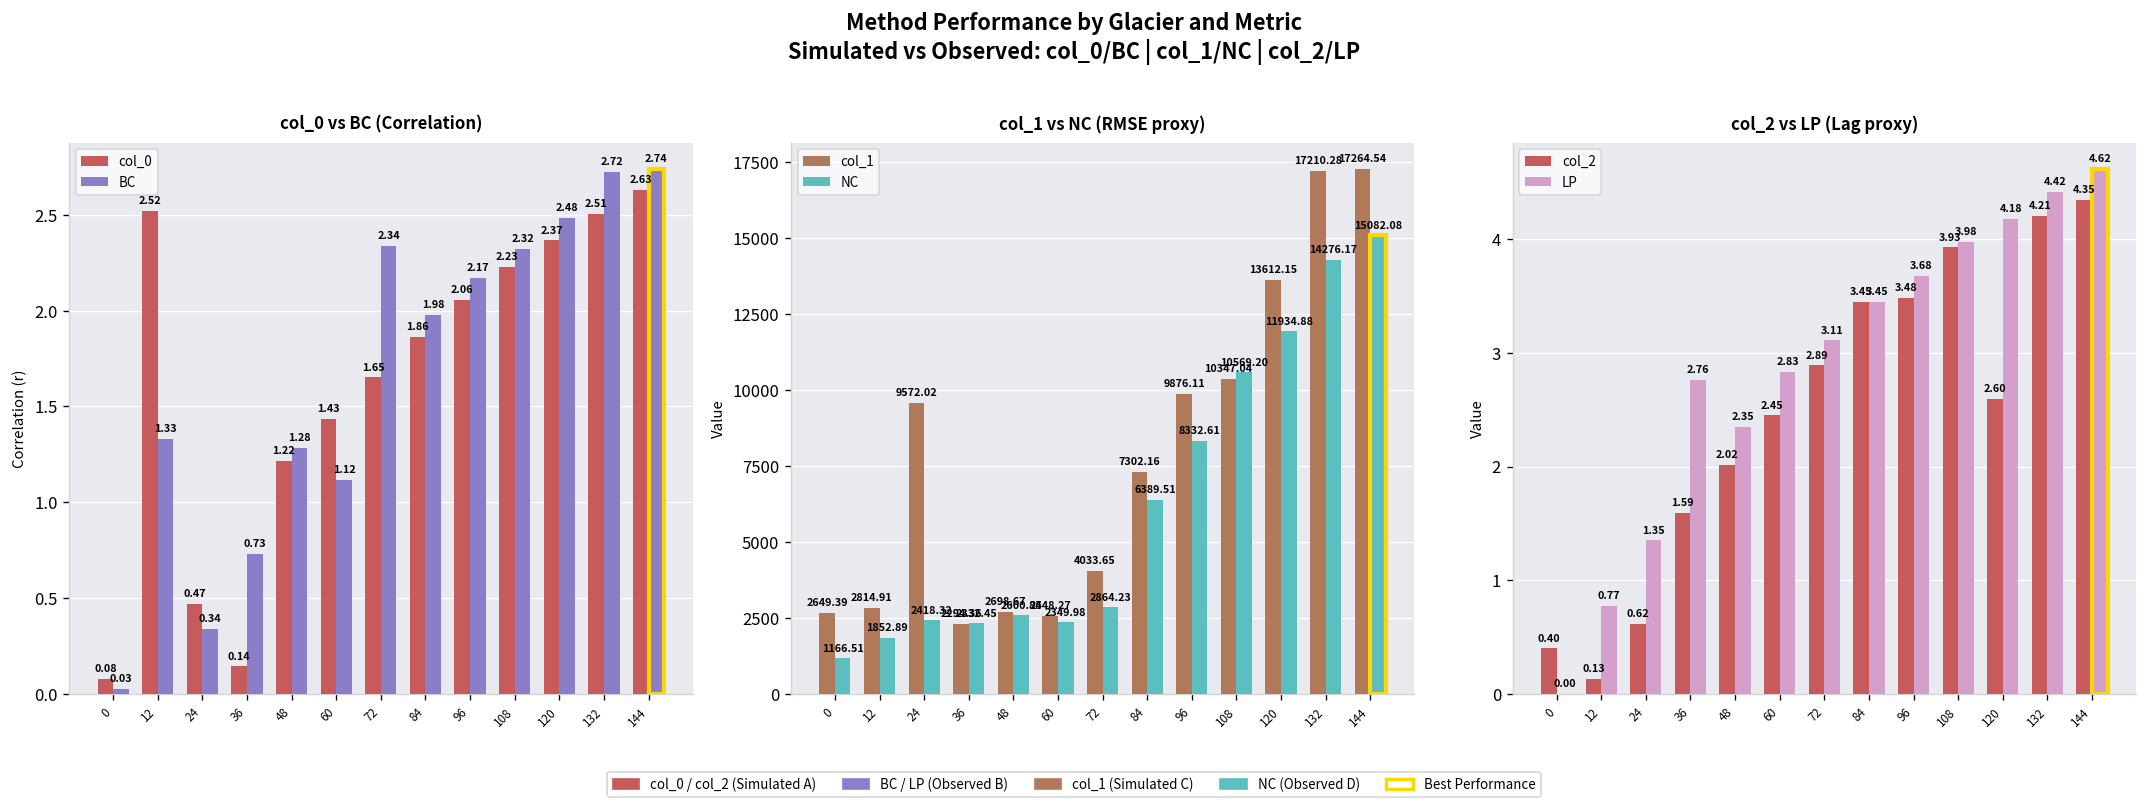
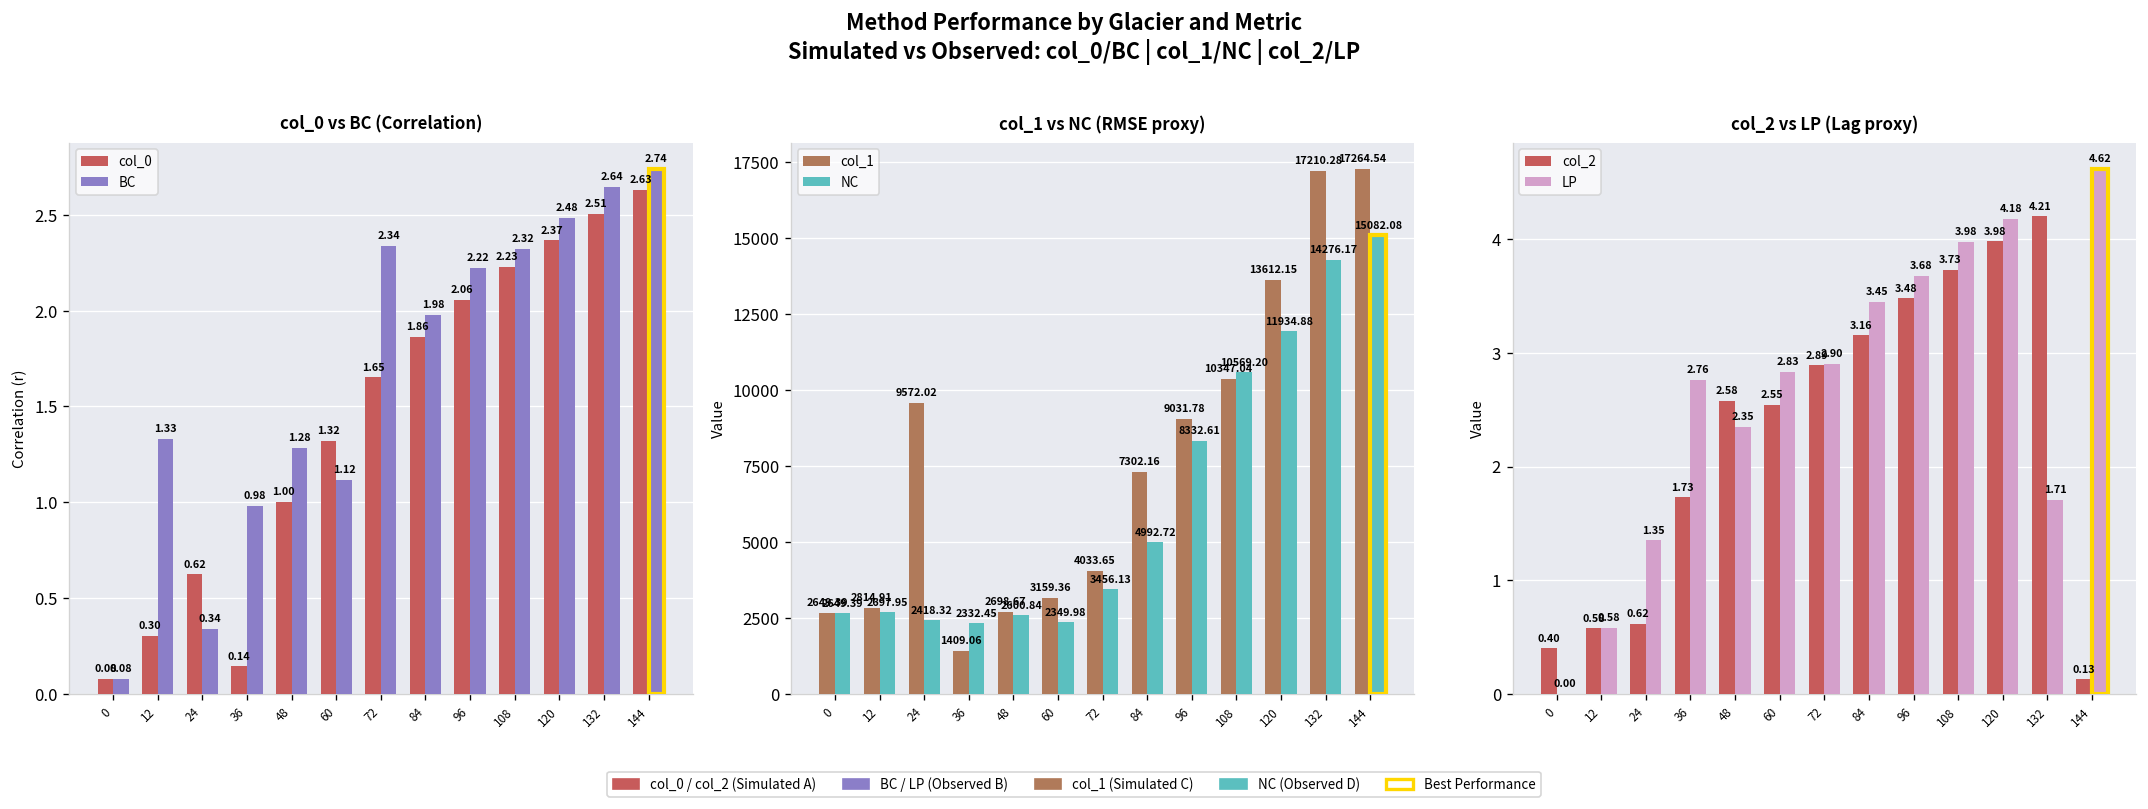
col_0 vs BC (Correlation), BC, 0: 0.03 -> 0.08
col_0 vs BC (Correlation), col_0, 12: 2.52 -> 0.30
col_0 vs BC (Correlation), col_0, 24: 0.47 -> 0.62
col_0 vs BC (Correlation), BC, 36: 0.73 -> 0.98
col_0 vs BC (Correlation), col_0, 48: 1.22 -> 1.00
col_0 vs BC (Correlation), col_0, 60: 1.43 -> 1.32
col_0 vs BC (Correlation), BC, 96: 2.17 -> 2.22
col_0 vs BC (Correlation), BC, 132: 2.72 -> 2.64
col_1 vs NC (RMSE proxy), NC, 0: 1166.51 -> 2649.39
col_1 vs NC (RMSE proxy), NC, 12: 1852.89 -> 2697.95
col_1 vs NC (RMSE proxy), col_1, 36: 2294.36 -> 1409.06
col_1 vs NC (RMSE proxy), col_1, 60: 2548.27 -> 3159.36
col_1 vs NC (RMSE proxy), NC, 72: 2864.23 -> 3456.13
col_1 vs NC (RMSE proxy), NC, 84: 6389.51 -> 4992.72
col_1 vs NC (RMSE proxy), col_1, 96: 9876.11 -> 9031.78
col_2 vs LP (Lag proxy), col_2, 12: 0.13 -> 0.58
col_2 vs LP (Lag proxy), LP, 12: 0.77 -> 0.58
col_2 vs LP (Lag proxy), col_2, 36: 1.59 -> 1.73
col_2 vs LP (Lag proxy), col_2, 48: 2.02 -> 2.58
col_2 vs LP (Lag proxy), col_2, 60: 2.45 -> 2.55
col_2 vs LP (Lag proxy), LP, 72: 3.11 -> 2.90
col_2 vs LP (Lag proxy), col_2, 84: 3.45 -> 3.16
col_2 vs LP (Lag proxy), col_2, 108: 3.93 -> 3.73
col_2 vs LP (Lag proxy), col_2, 120: 2.60 -> 3.98
col_2 vs LP (Lag proxy), LP, 132: 4.42 -> 1.71
col_2 vs LP (Lag proxy), col_2, 144: 4.35 -> 0.13
